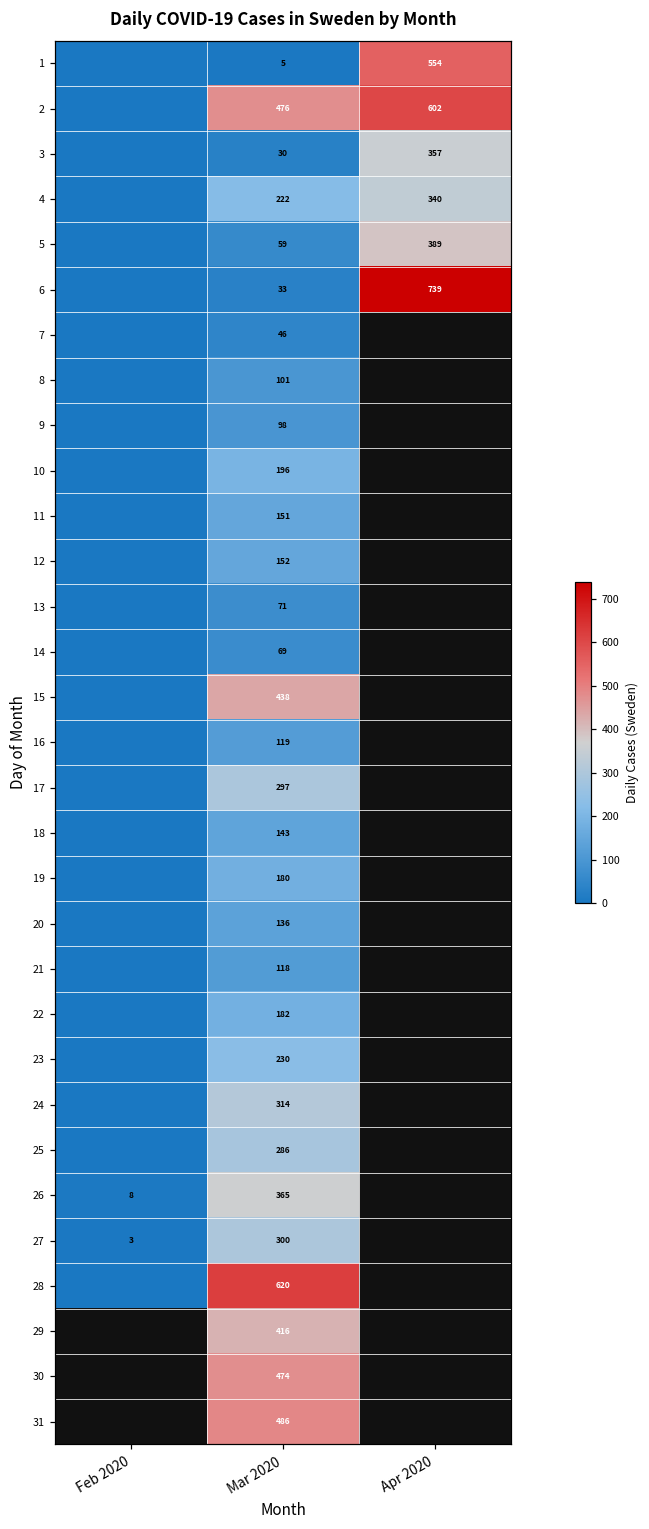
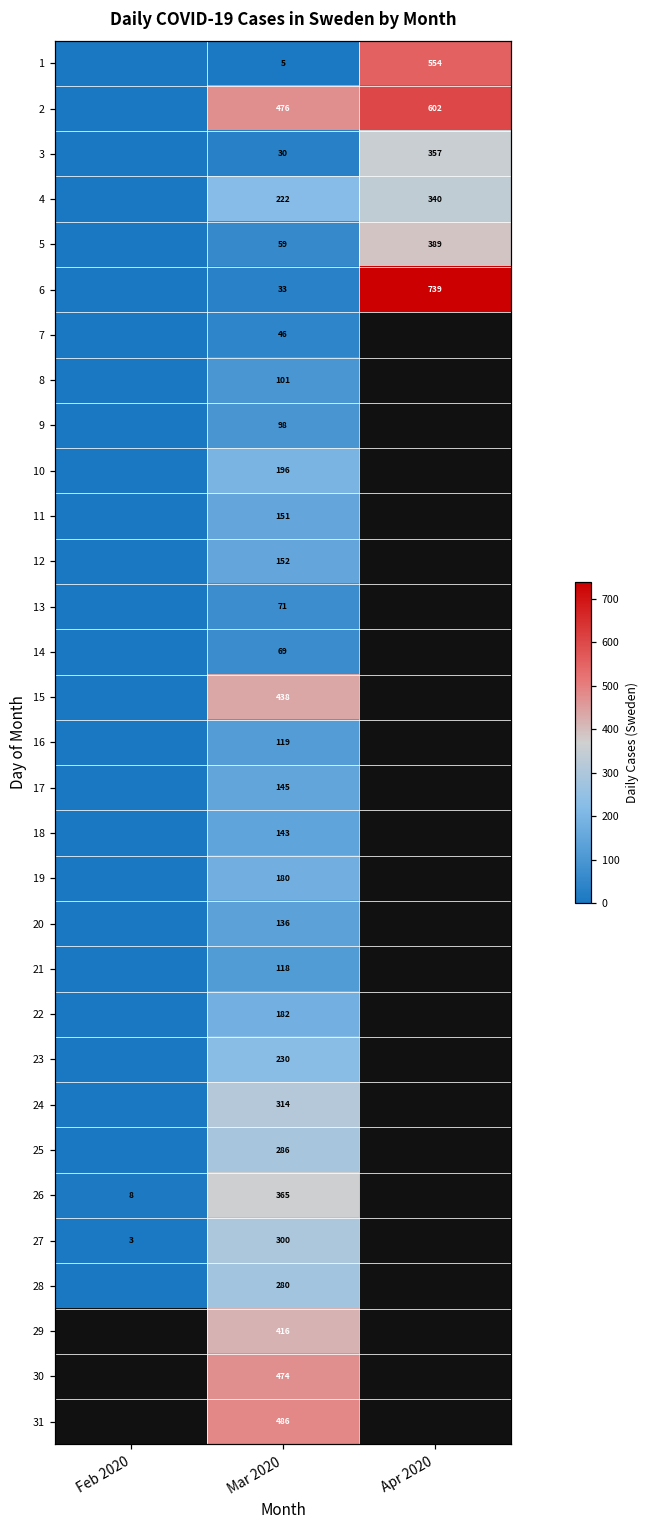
17, Mar 2020: 297 -> 145
28, Mar 2020: 620 -> 280
